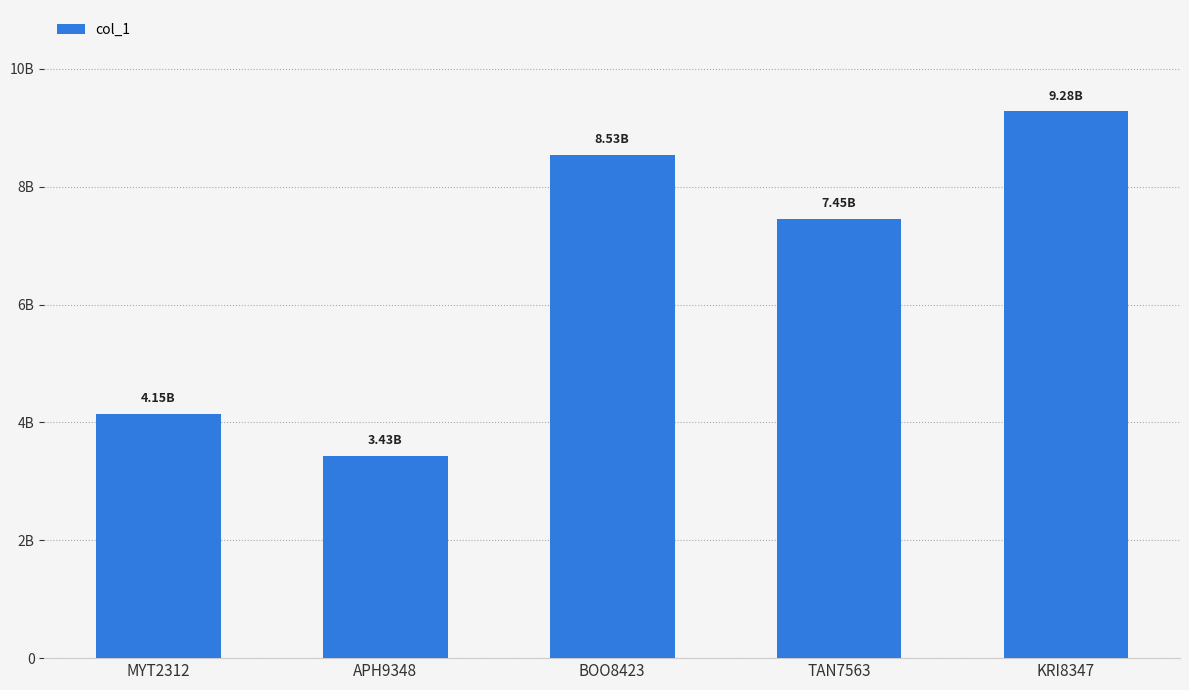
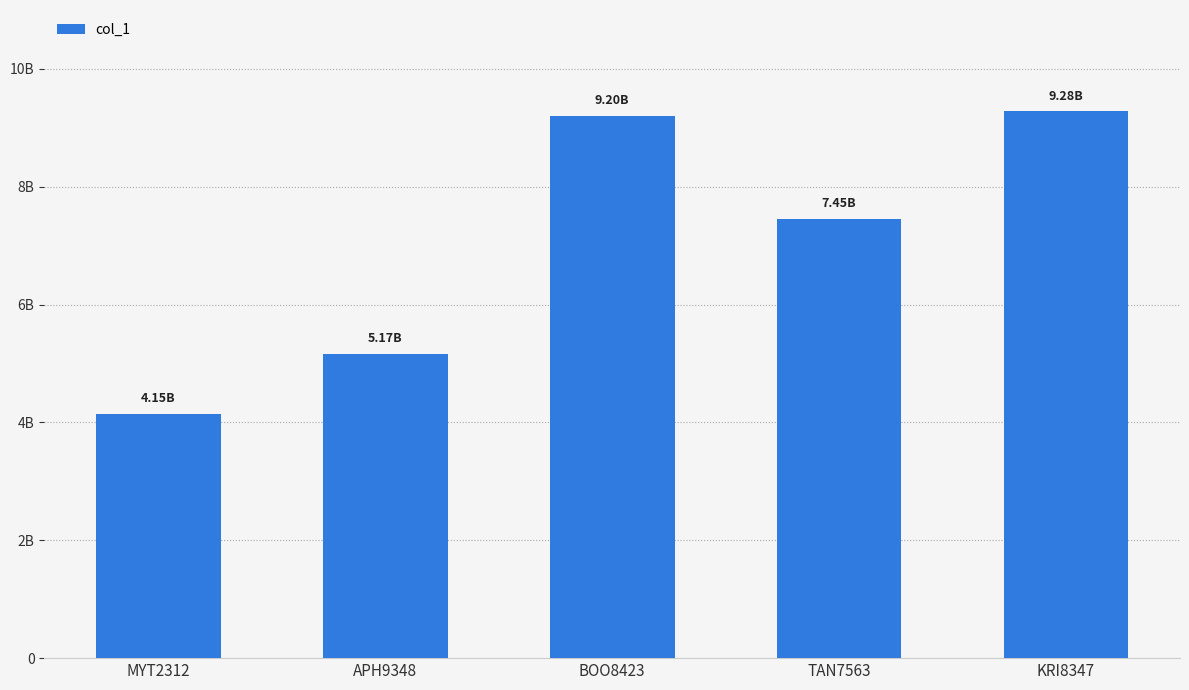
APH9348: 3.43B -> 5.17B
BOO8423: 8.53B -> 9.20B
